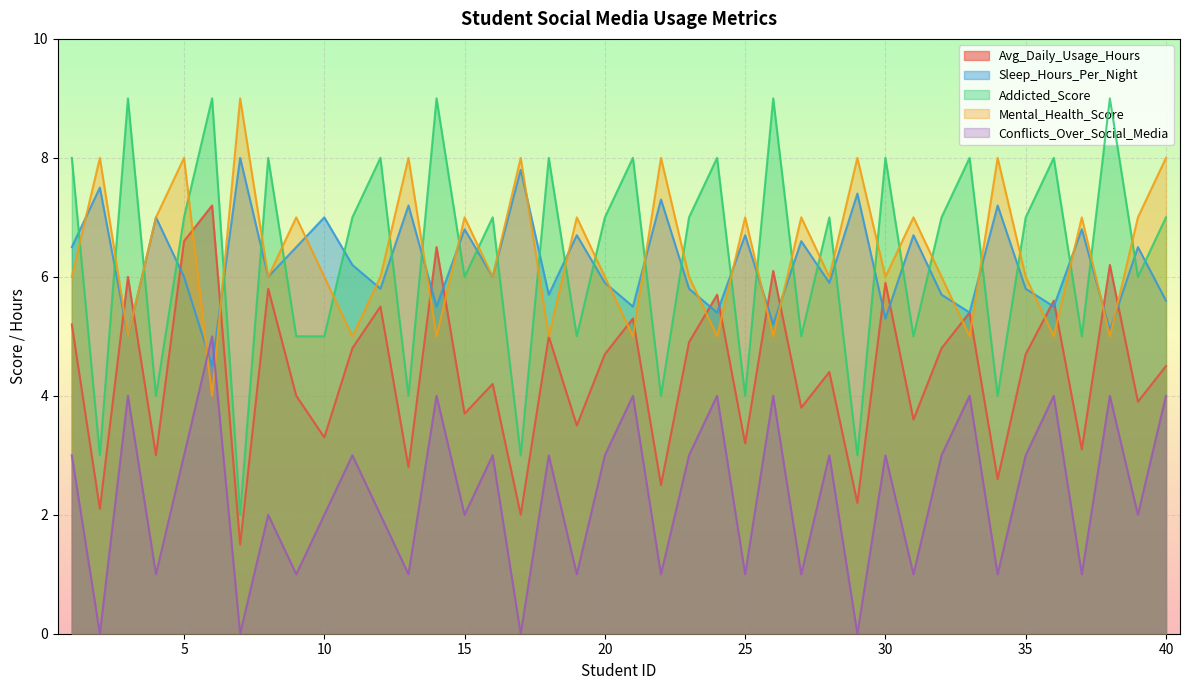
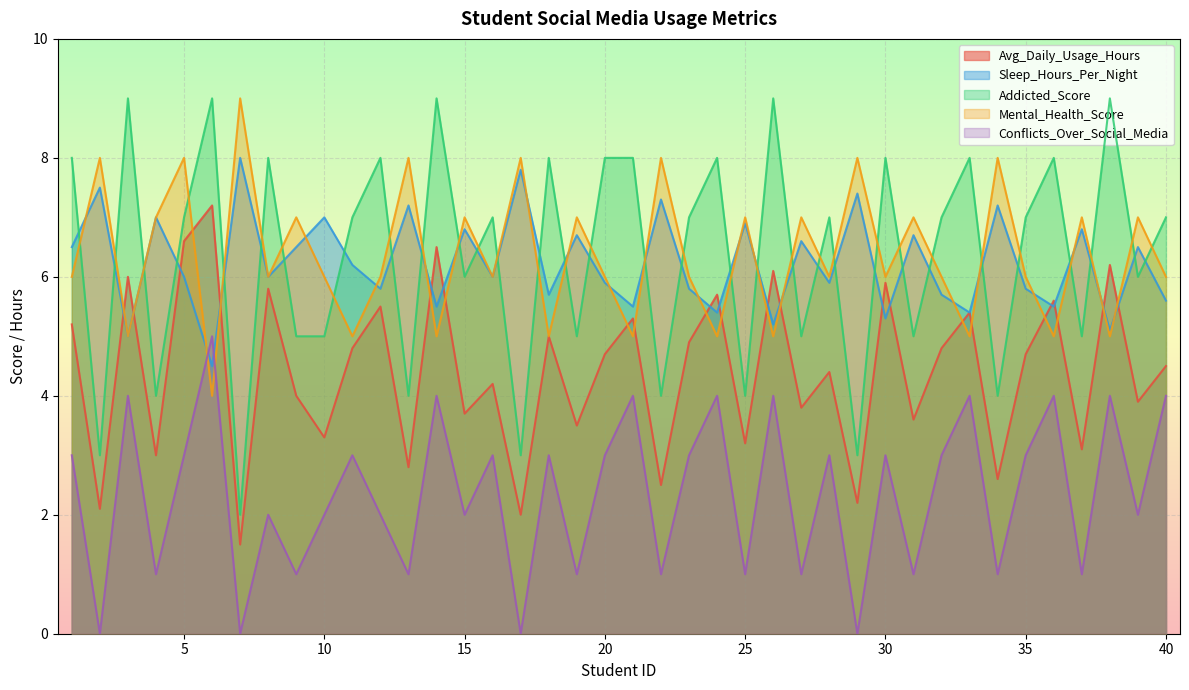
Addicted_Score, 20: 7 -> 8
Sleep_Hours_Per_Night, 25: 6.7 -> 6.9
Mental_Health_Score, 40: 8 -> 6
